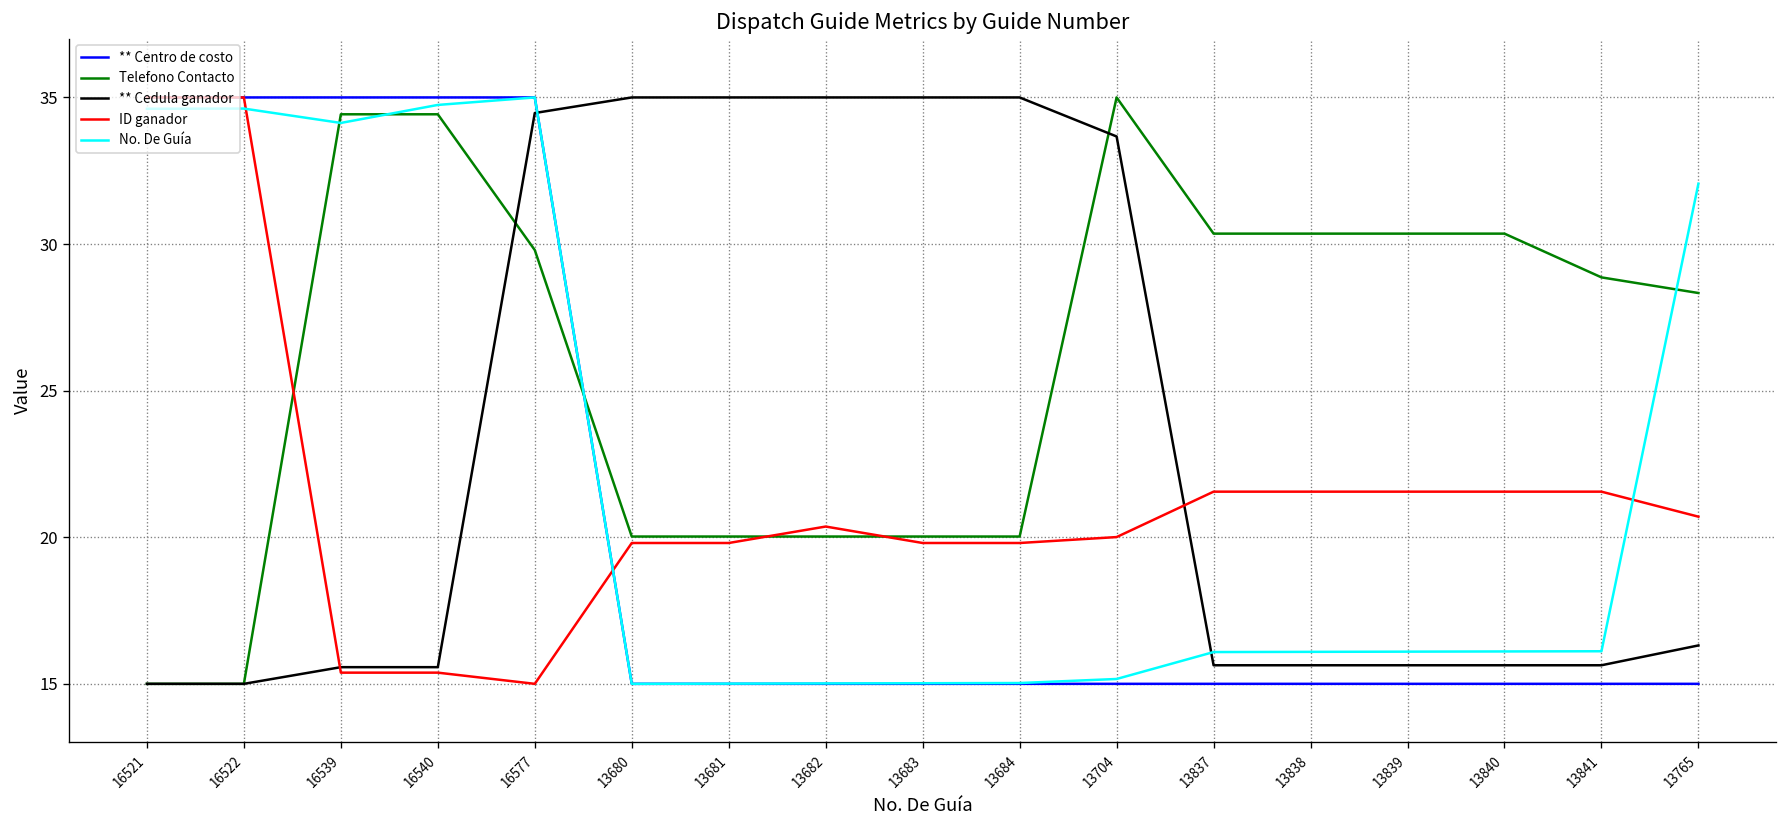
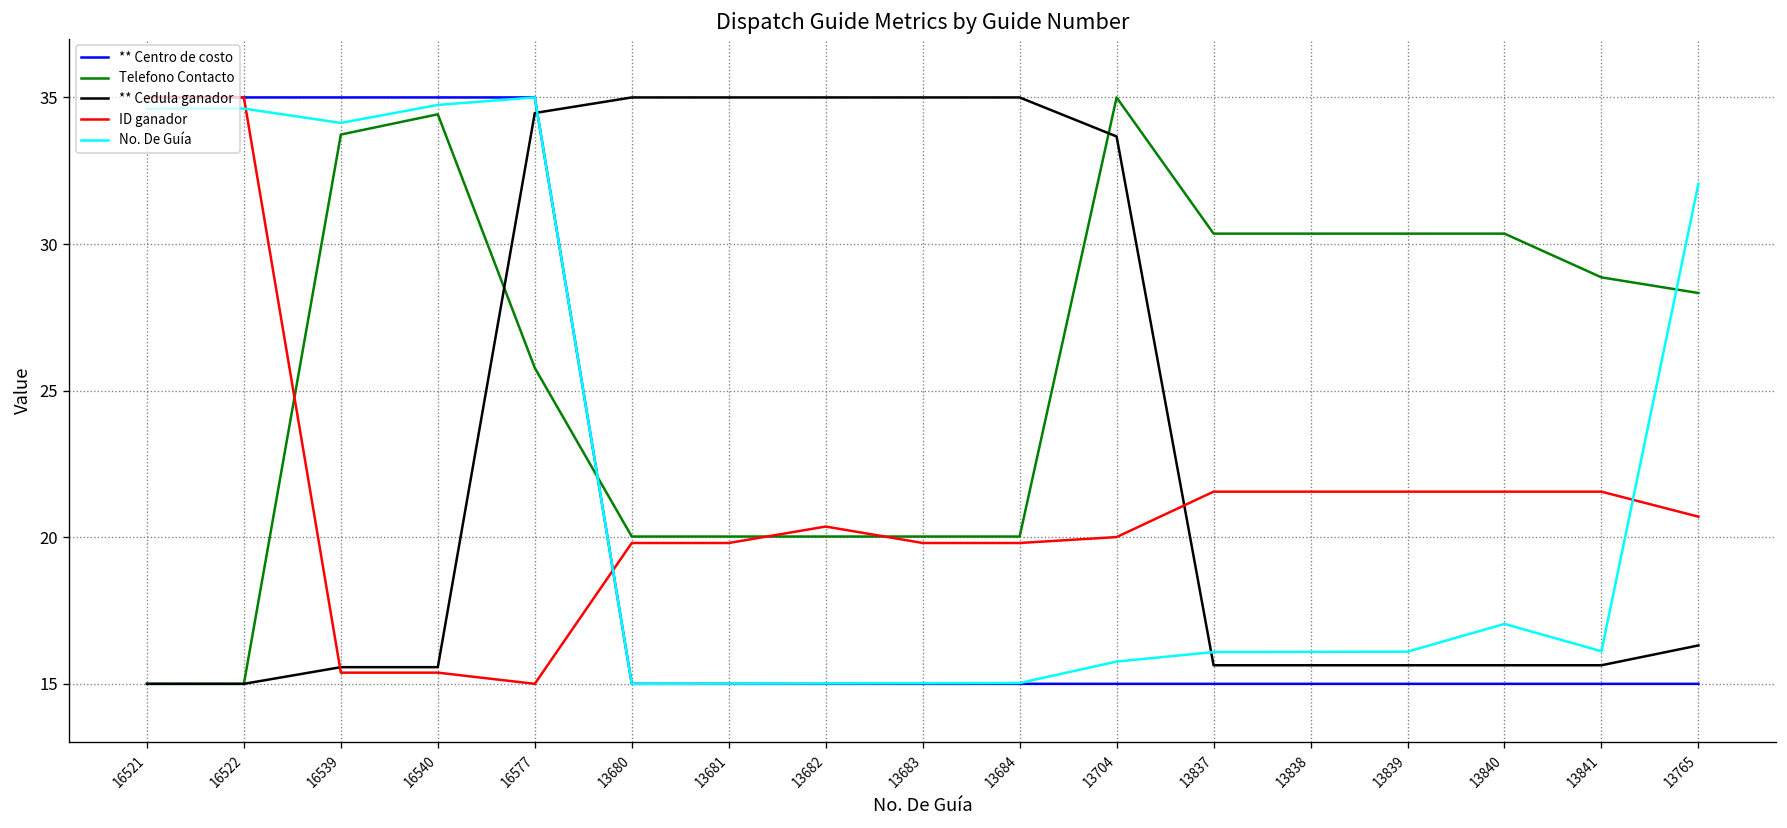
Telefono Contacto, 16539: 34.4 -> 33.7
Telefono Contacto, 16577: 29.8 -> 25.8
No. De Guía, 13704: 15.2 -> 15.8
No. De Guía, 13840: 16.1 -> 17.0
